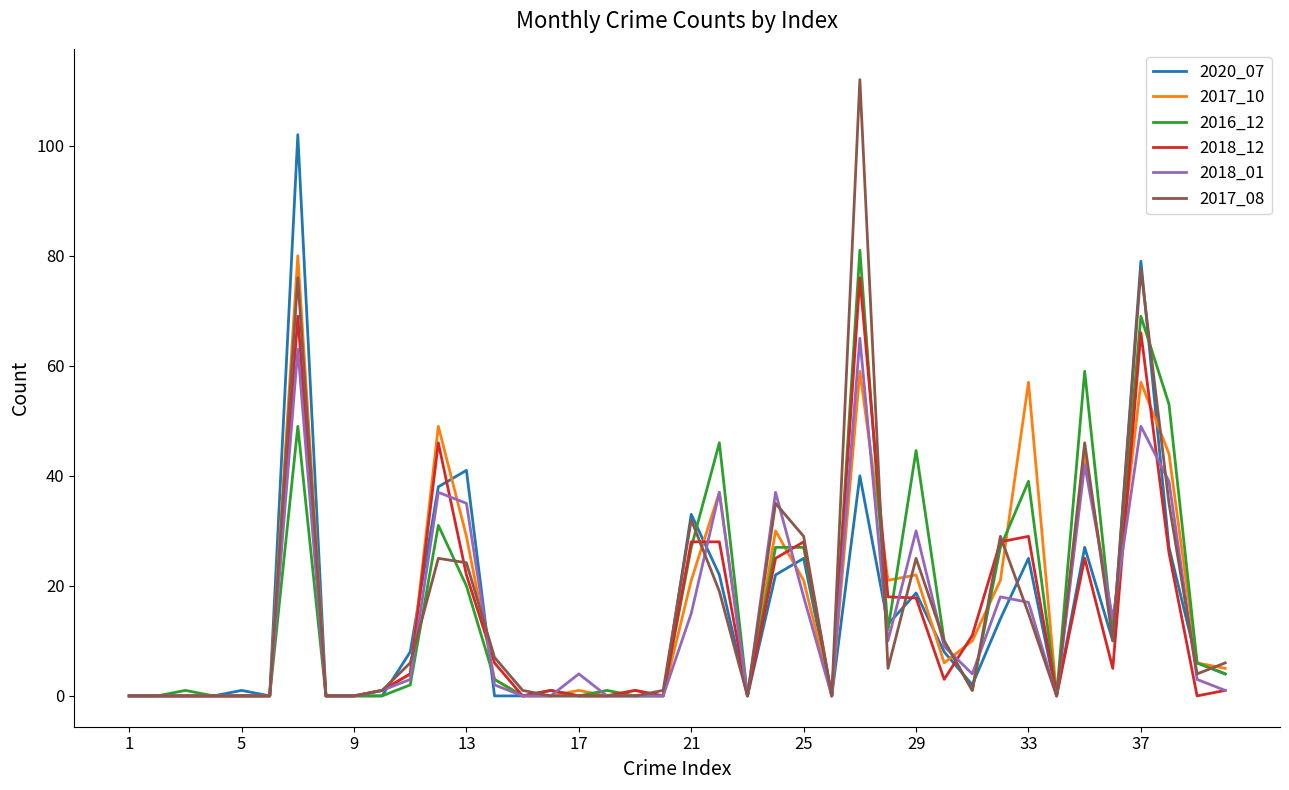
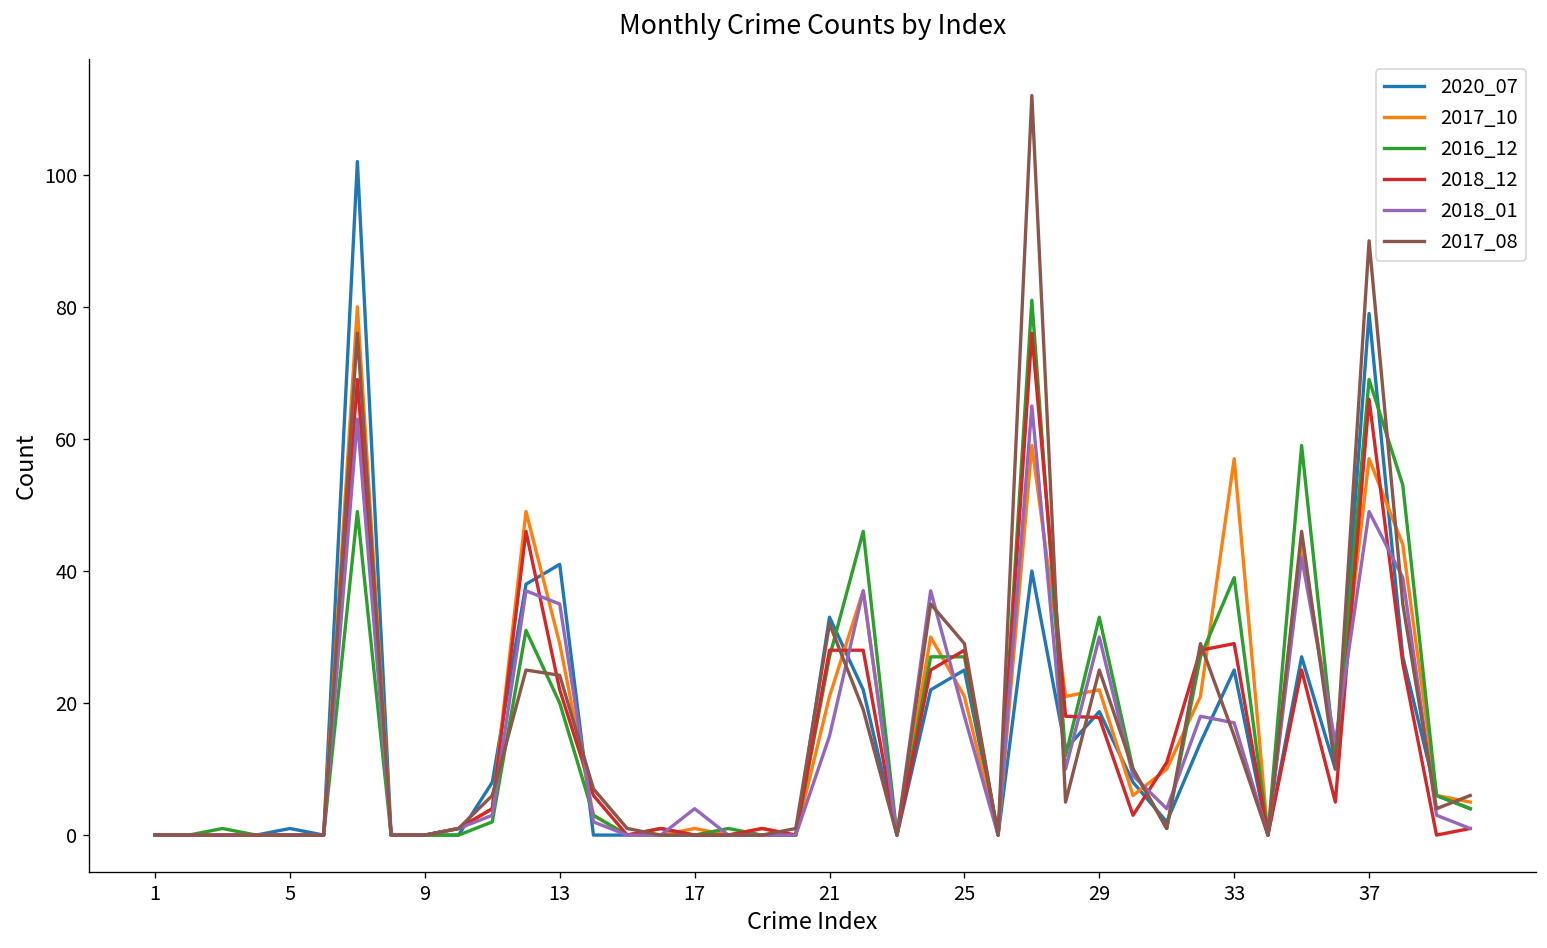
2016_12, 29: 45 -> 33
2017_08, 37: 78 -> 90
